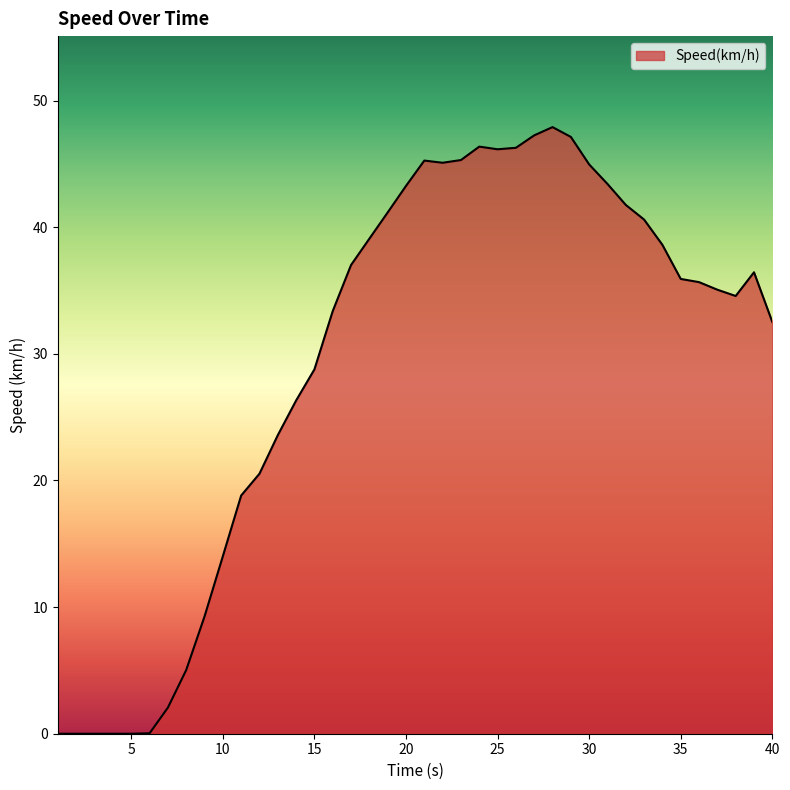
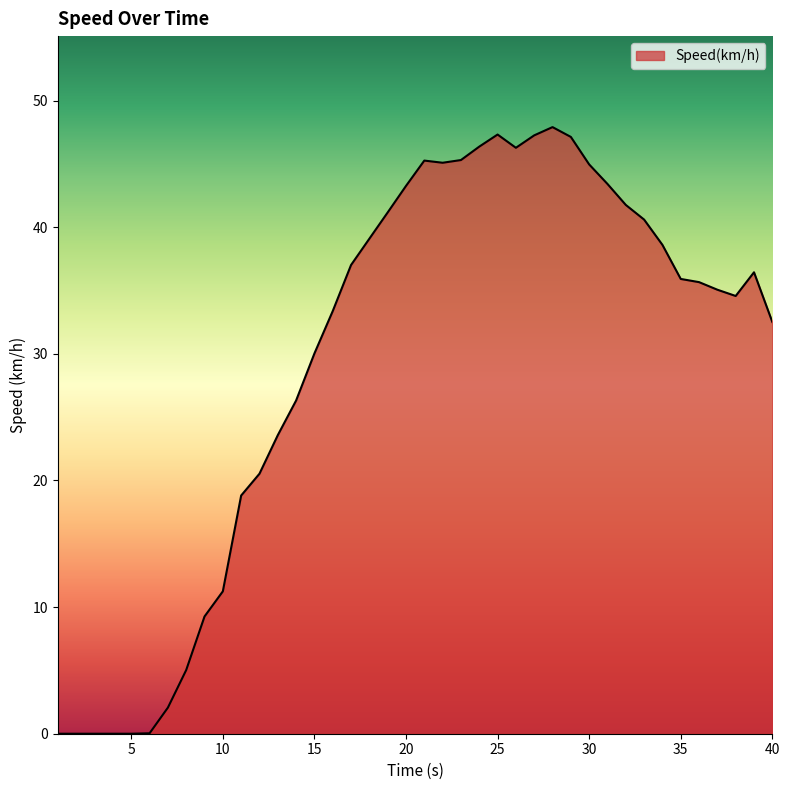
10: 14.0 -> 11.2
15: 28.8 -> 30.0
25: 46.2 -> 47.3
